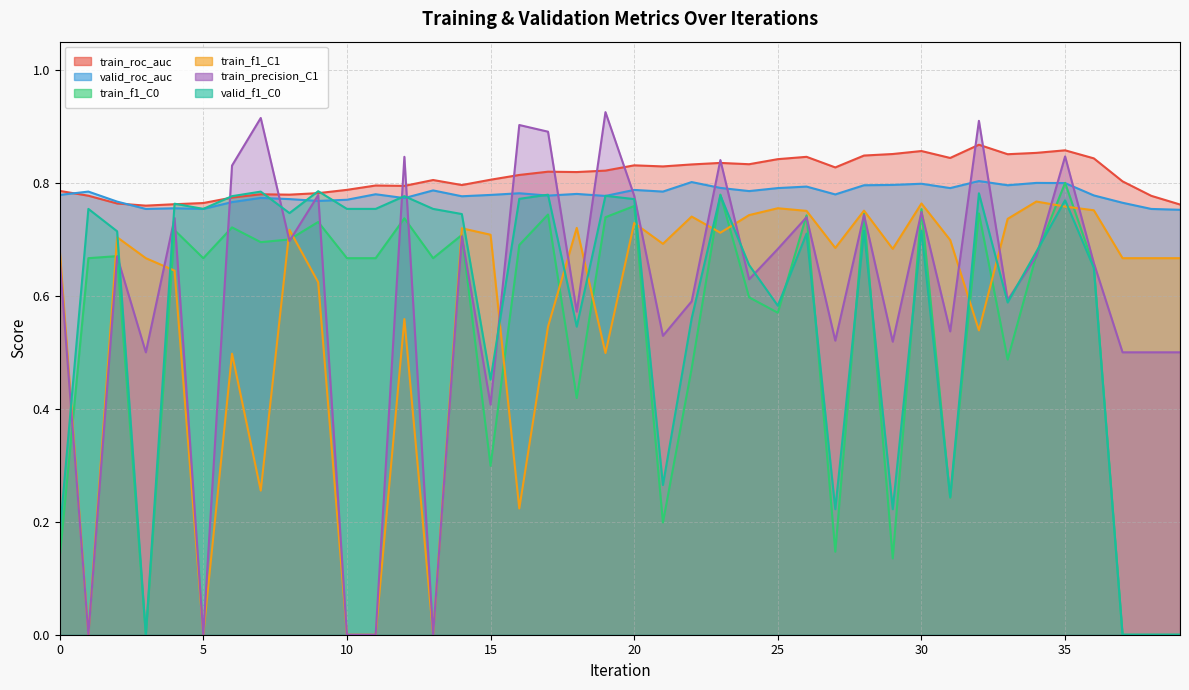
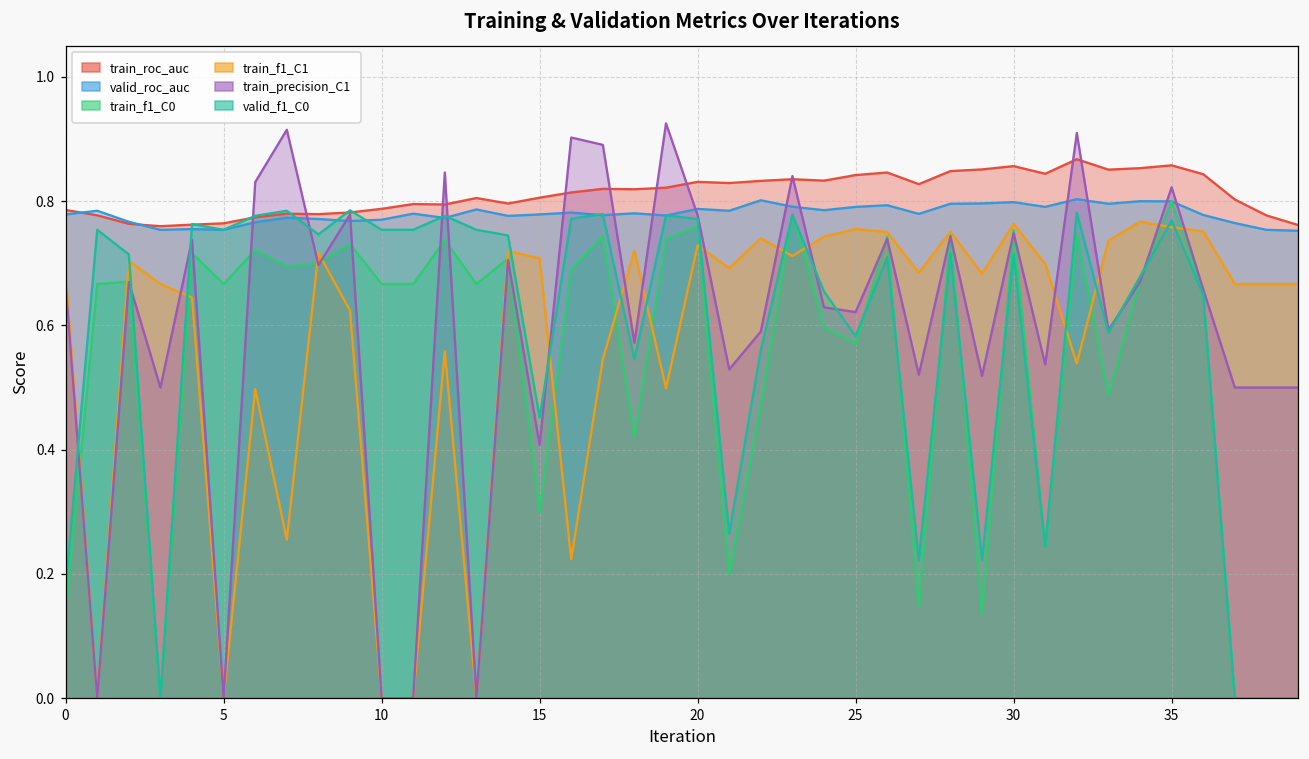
train_precision_C1, 25: 0.68 -> 0.62
train_precision_C1, 35: 0.85 -> 0.82
